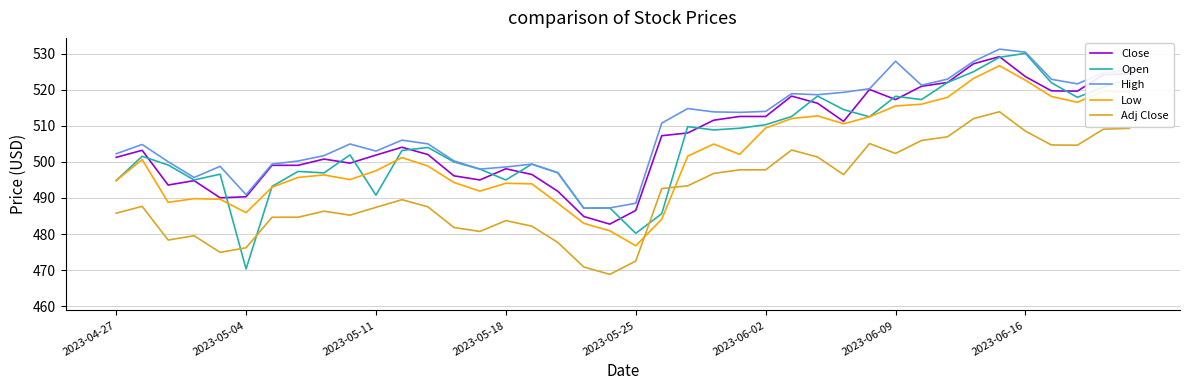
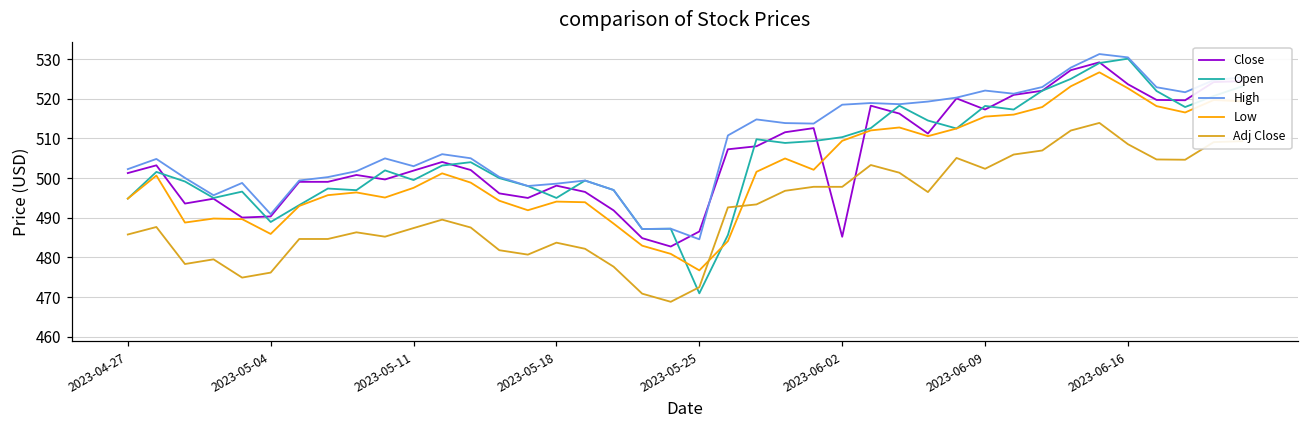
Open, 2023-05-04: 470 -> 489
Open, 2023-05-11: 491 -> 500
Open, 2023-05-25: 480 -> 471
High, 2023-05-25: 489 -> 485
Close, 2023-06-02: 513 -> 485
High, 2023-06-02: 514 -> 519
High, 2023-06-09: 528 -> 522
